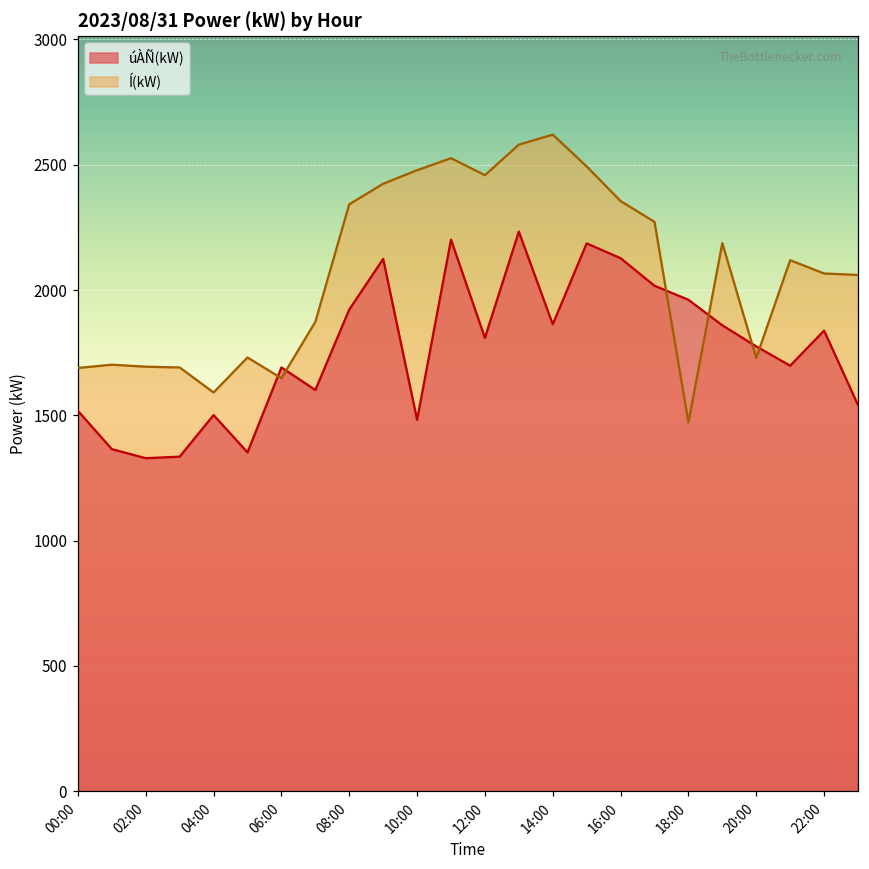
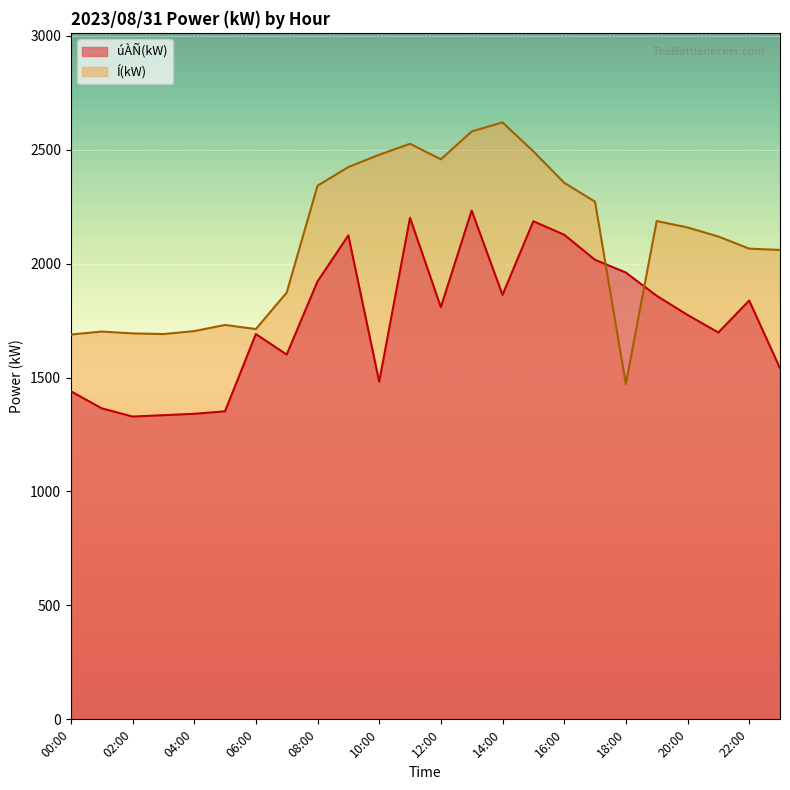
úÀÑ(kW), 00:00: 1520 -> 1440
úÀÑ(kW), 04:00: 1500 -> 1340
Í(kW), 04:00: 1590 -> 1700
Í(kW), 06:00: 1650 -> 1710
Í(kW), 20:00: 1730 -> 2160
